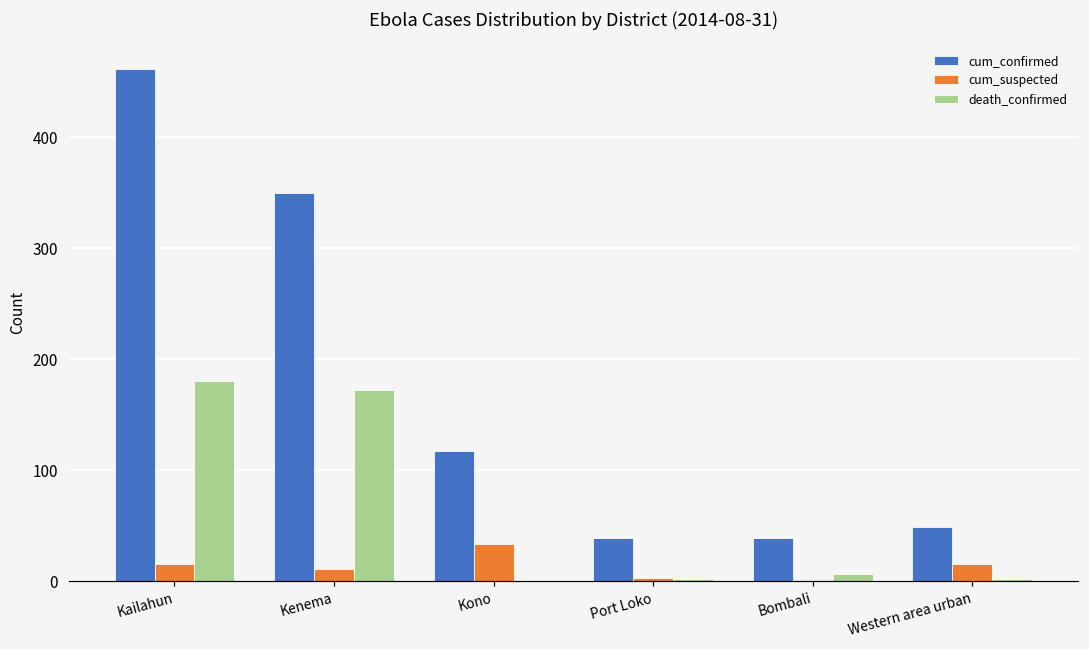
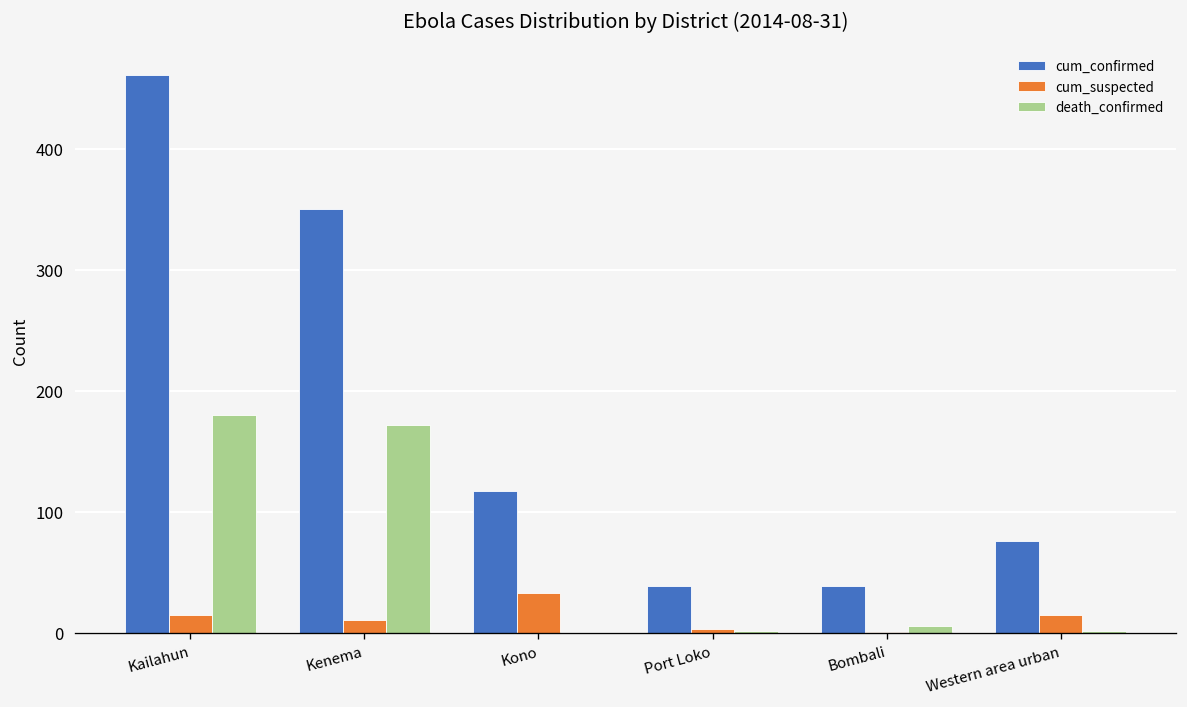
cum_confirmed, Western area urban: 49 -> 76
